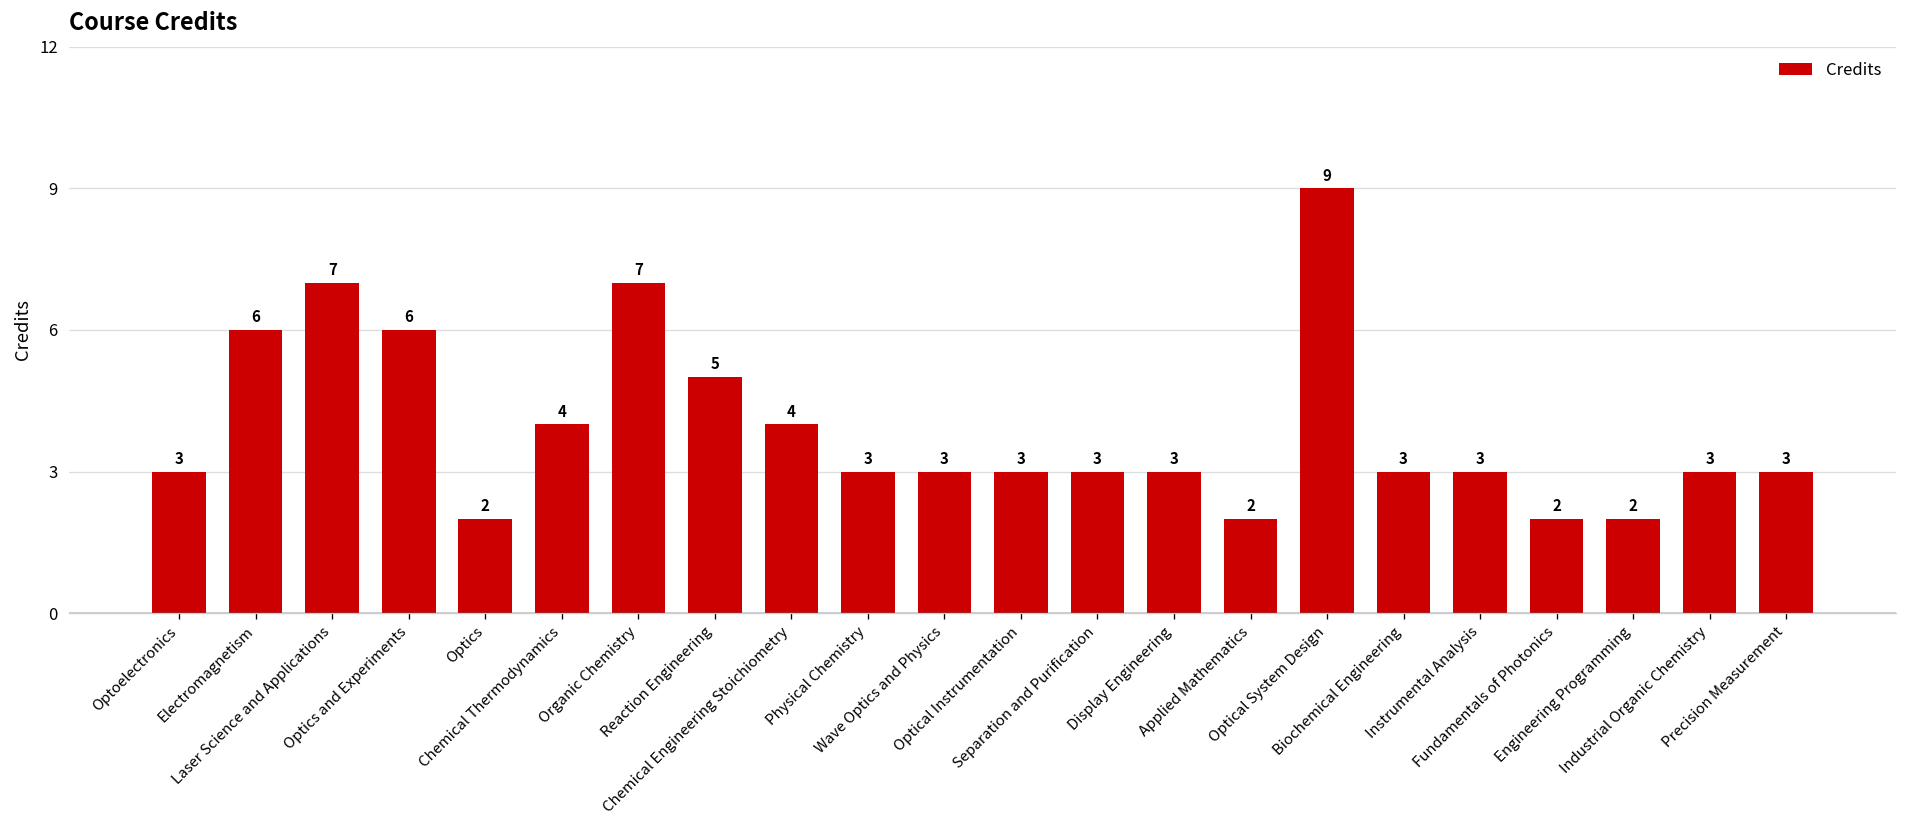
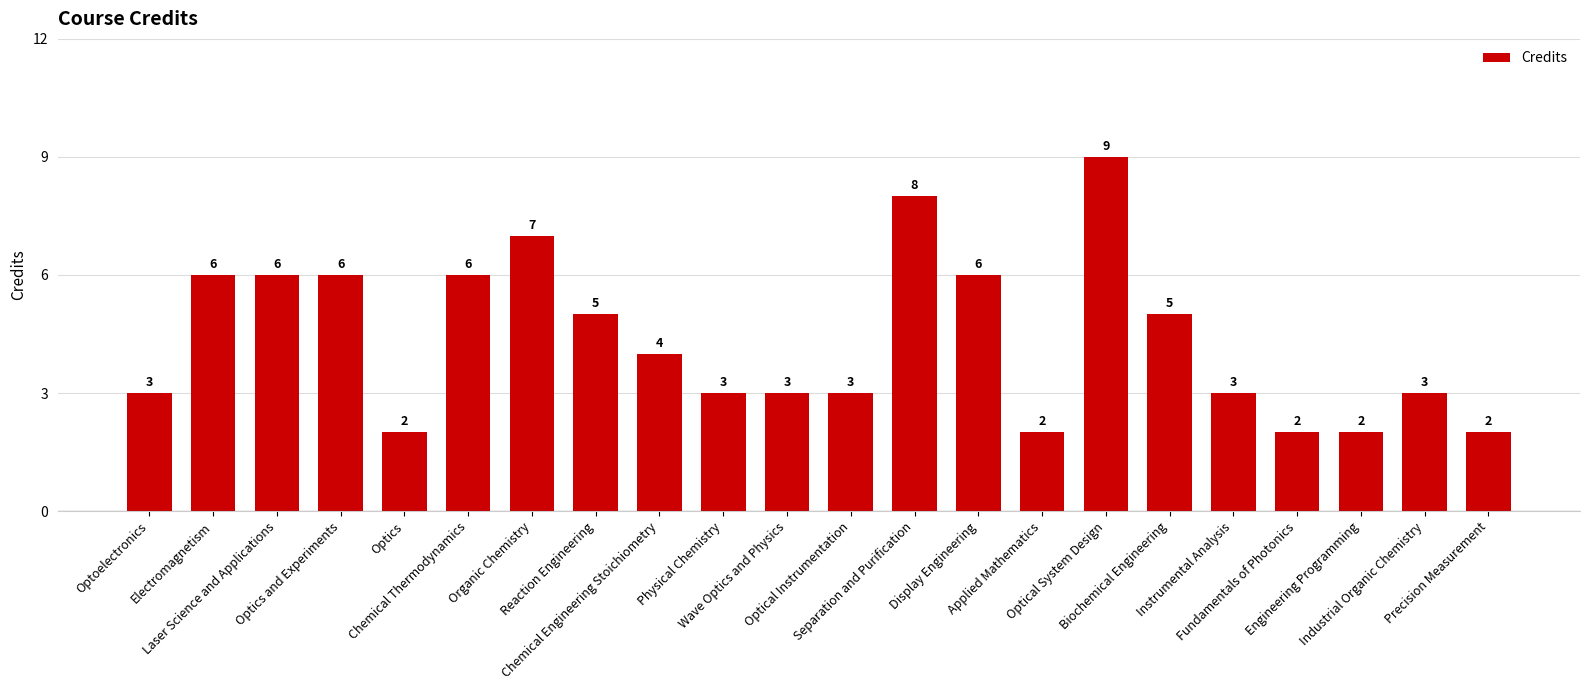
Laser Science and Applications: 7 -> 6
Chemical Thermodynamics: 4 -> 6
Separation and Purification: 3 -> 8
Display Engineering: 3 -> 6
Biochemical Engineering: 3 -> 5
Precision Measurement: 3 -> 2
